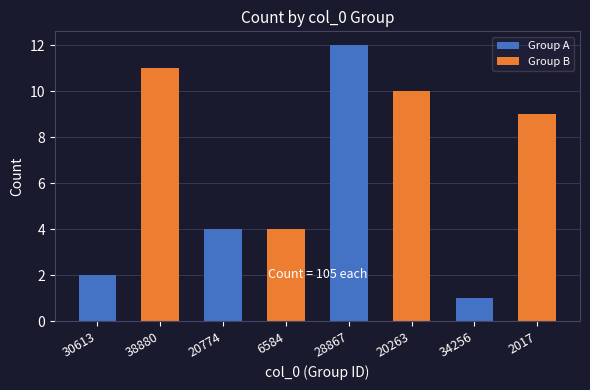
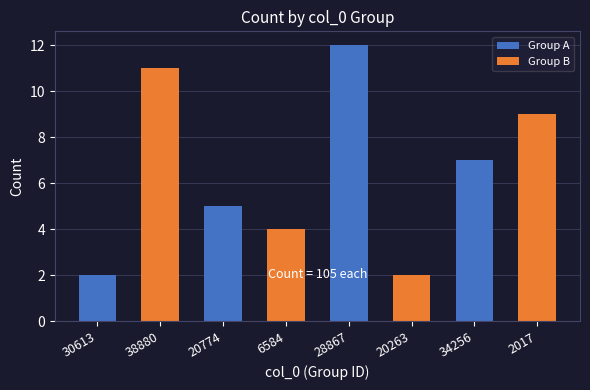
20774: 4 -> 5
20263: 10 -> 2
34256: 1 -> 7
